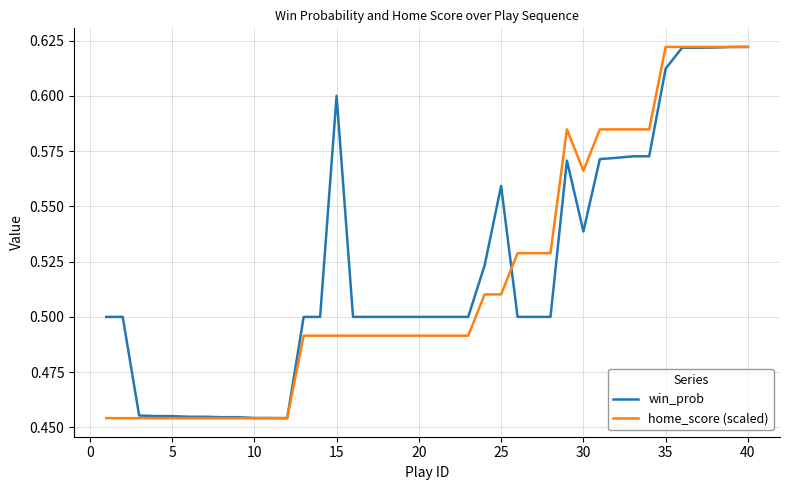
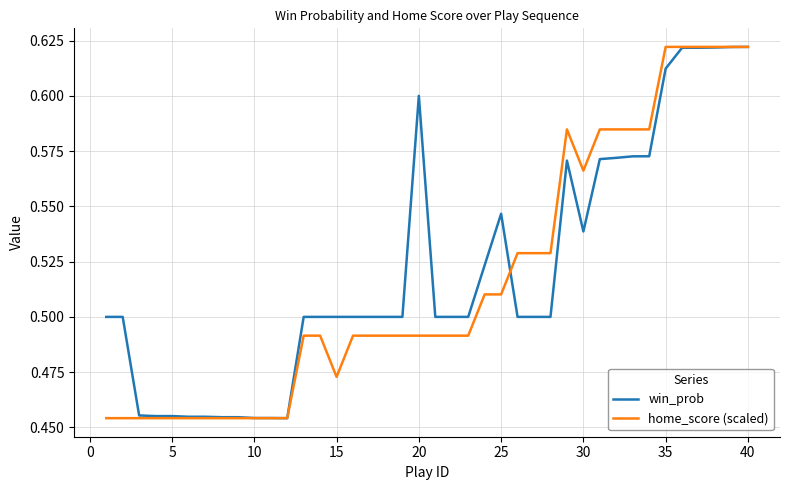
win_prob, 15: 0.6 -> 0.5
home_score (scaled), 15: 0.492 -> 0.473
win_prob, 20: 0.5 -> 0.6
win_prob, 25: 0.559 -> 0.547
